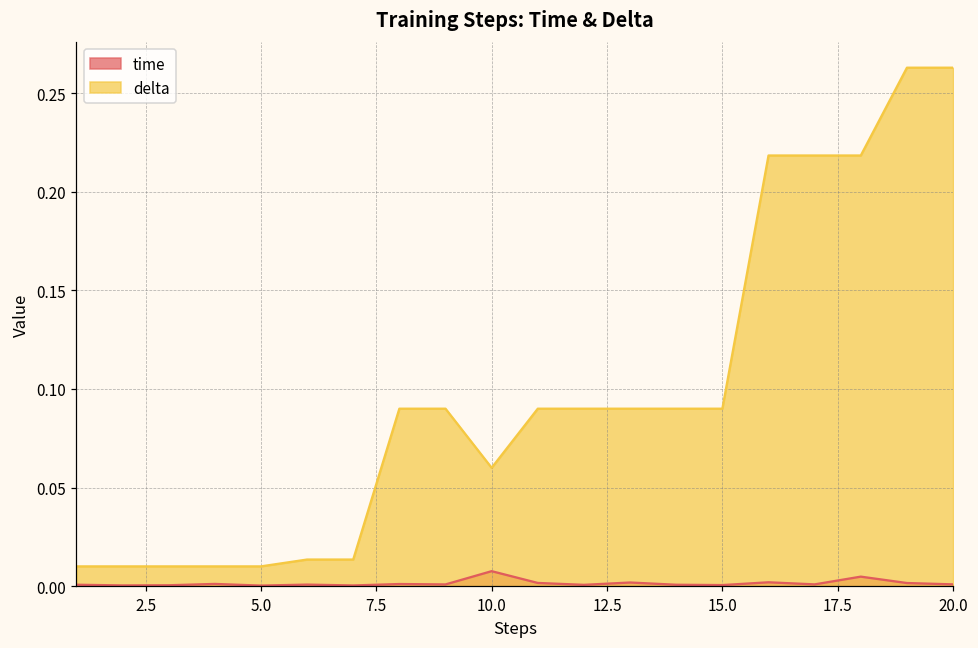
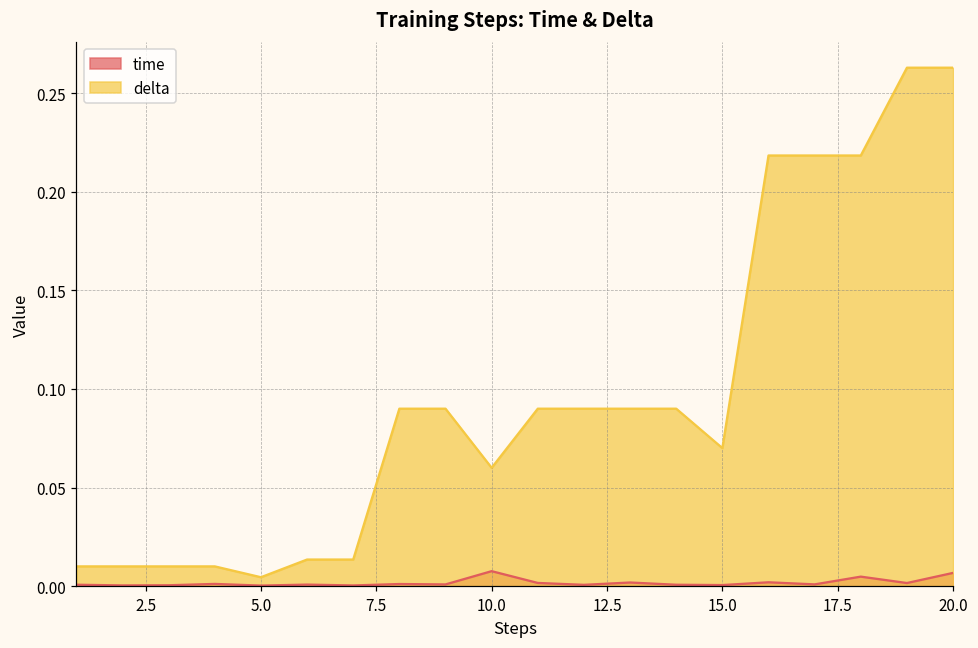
delta, 5.0: 0.010 -> 0.004
delta, 15.0: 0.09 -> 0.07
time, 20.0: 0.001 -> 0.007
